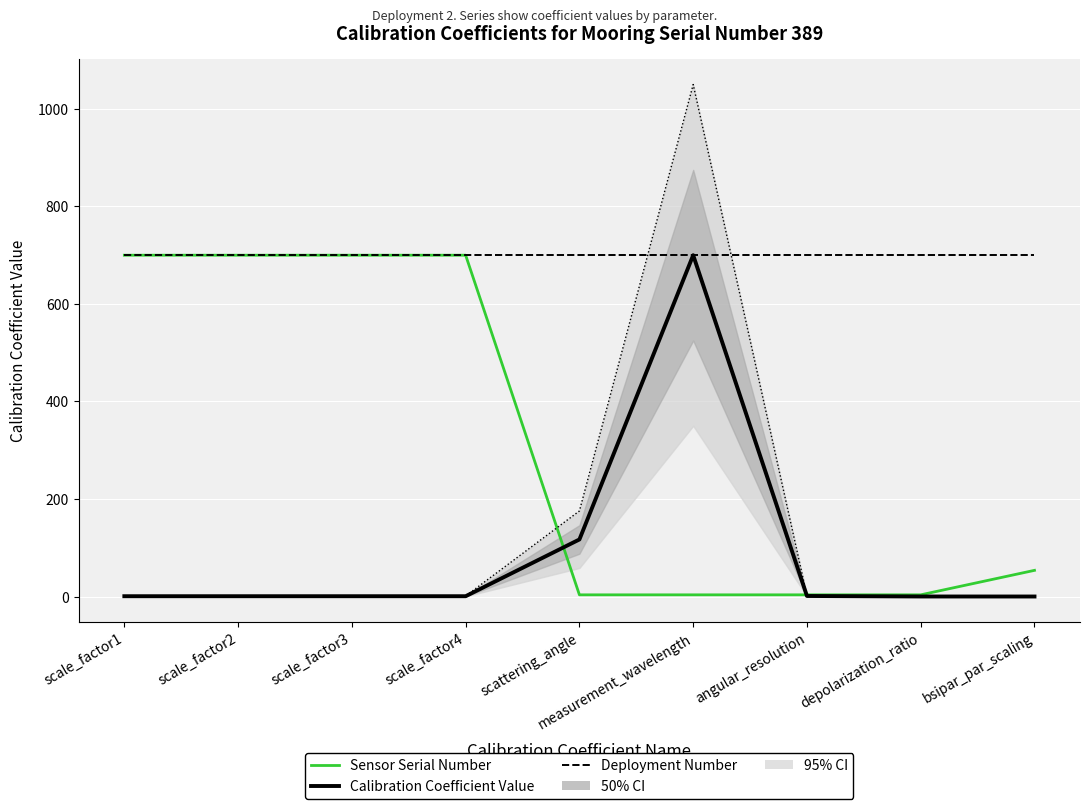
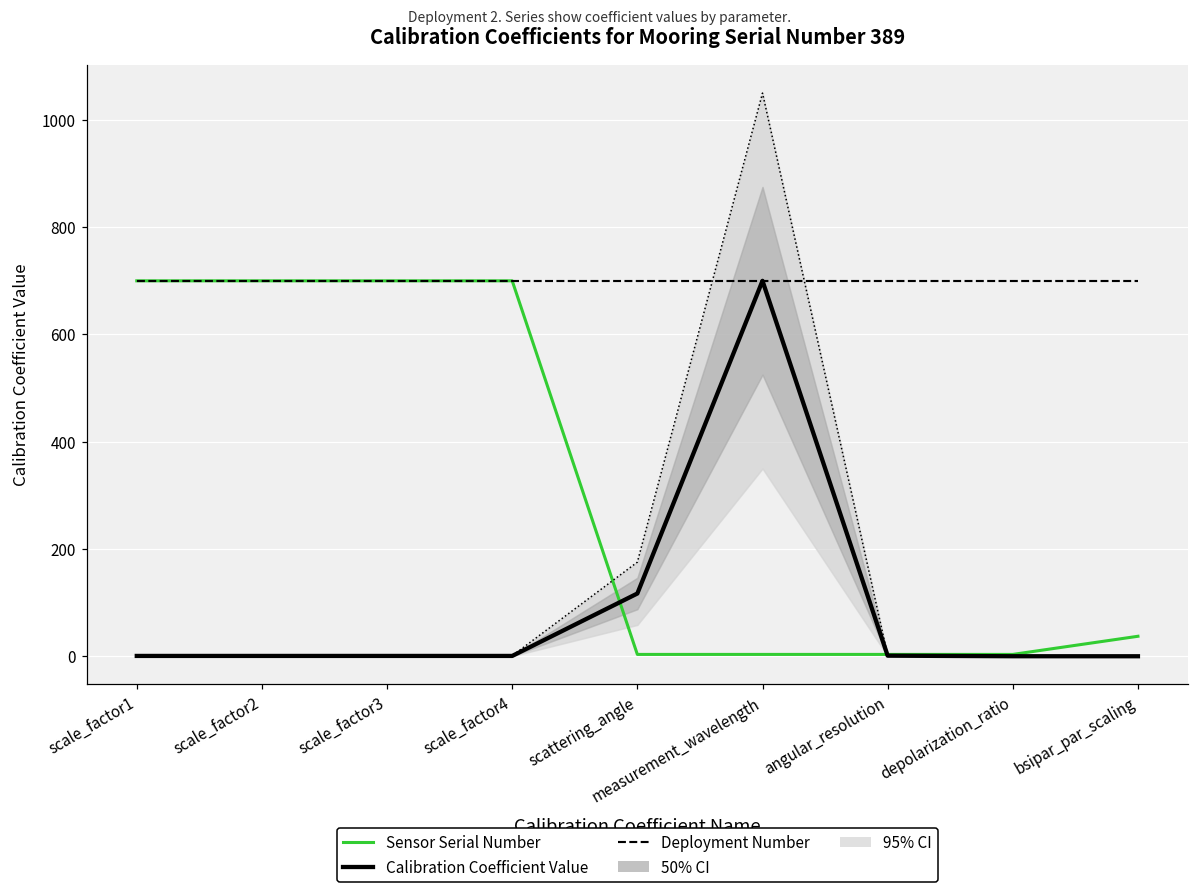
Sensor Serial Number, bsipar_par_scaling: 50 -> 40
